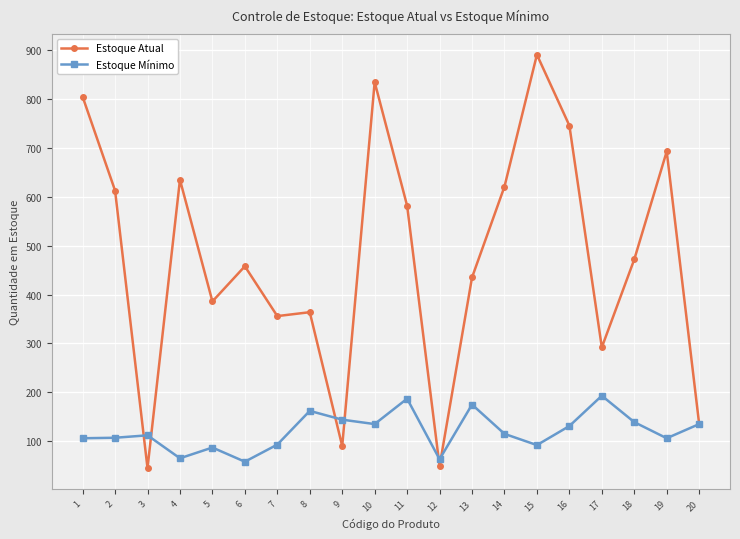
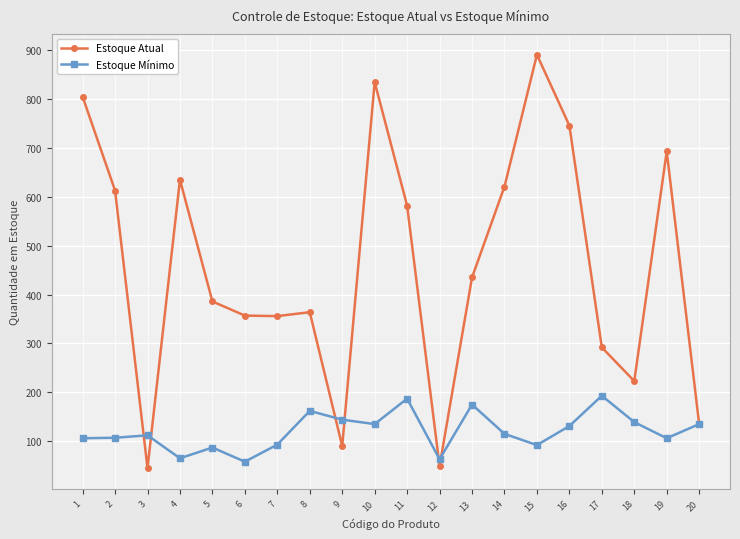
Estoque Atual, 6: 460 -> 360
Estoque Atual, 18: 470 -> 220
